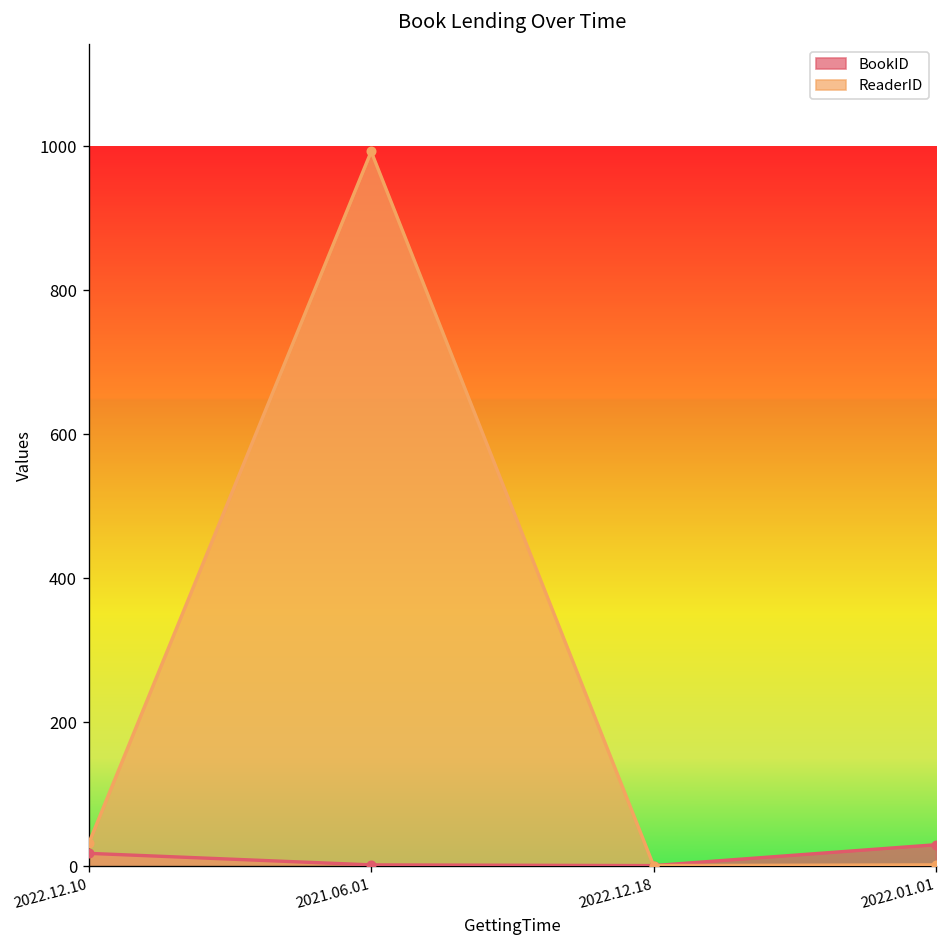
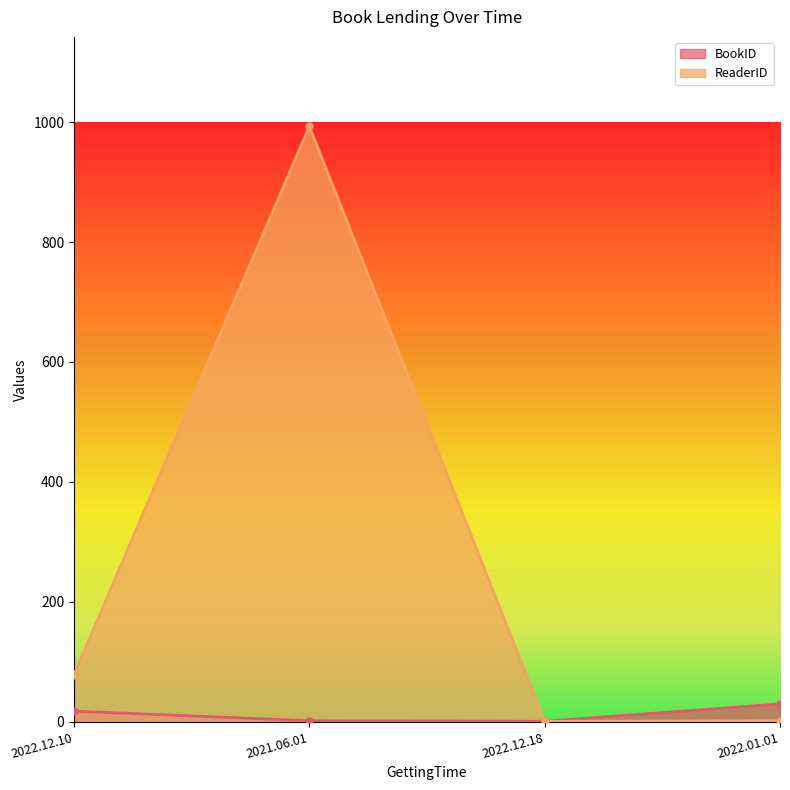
ReaderID, 2022.12.10: 30 -> 80
